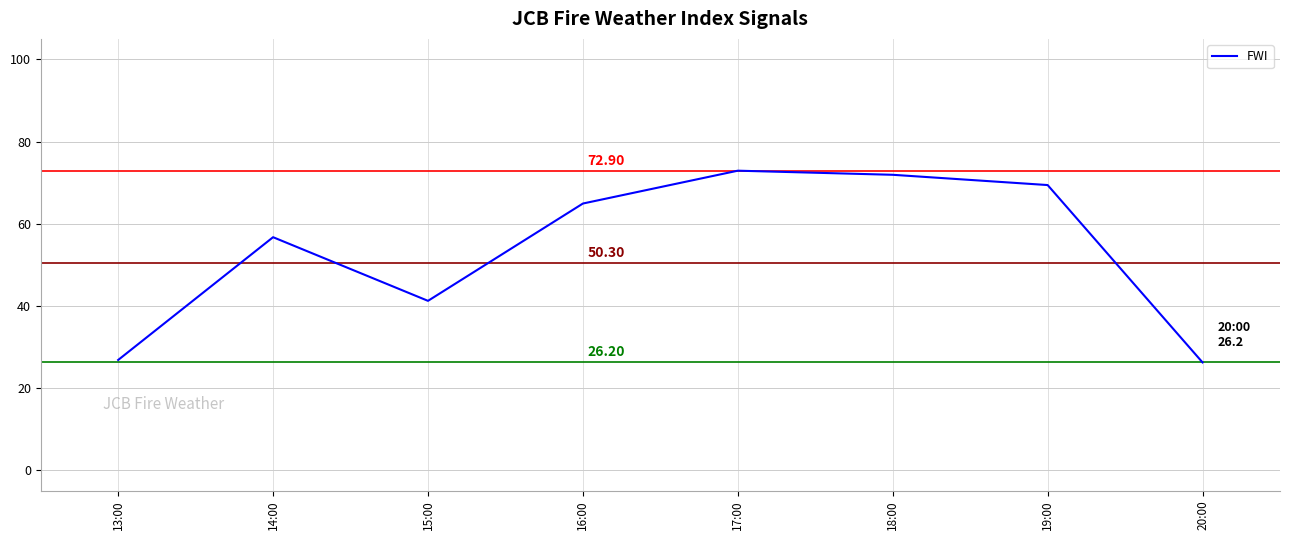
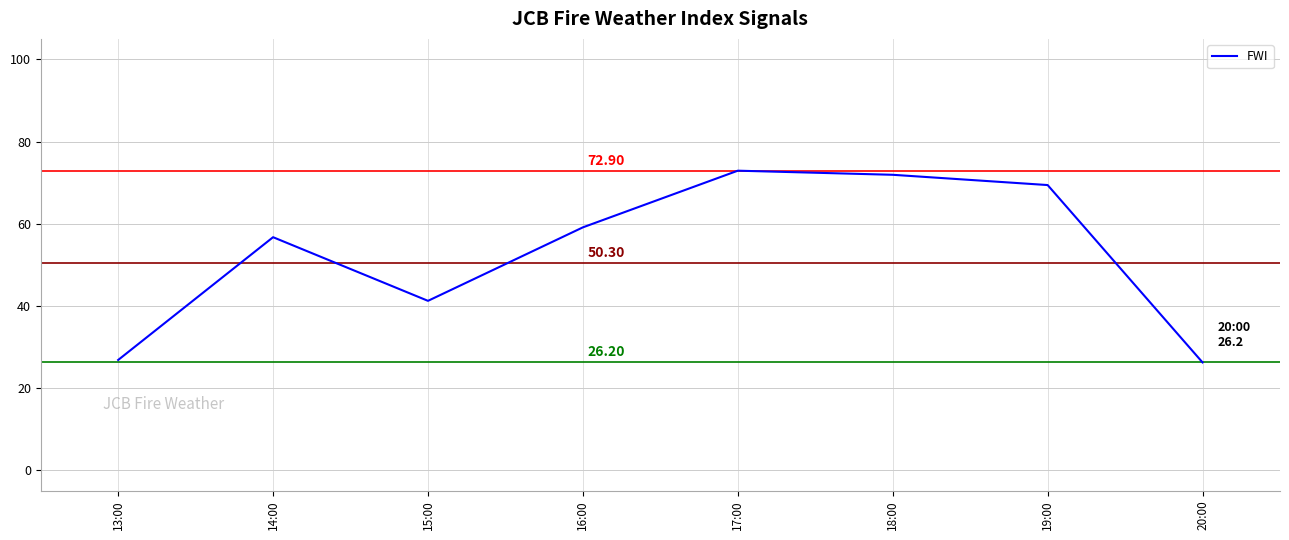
16:00: 65 -> 59
